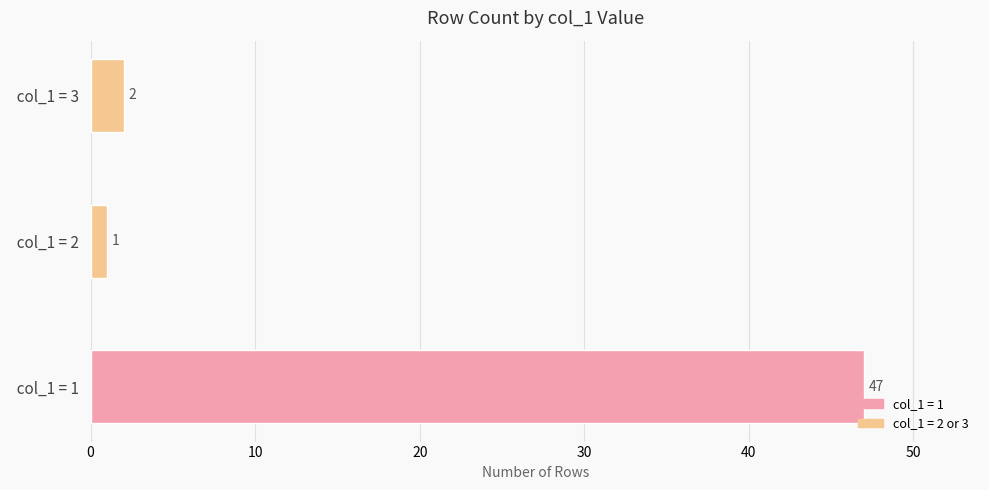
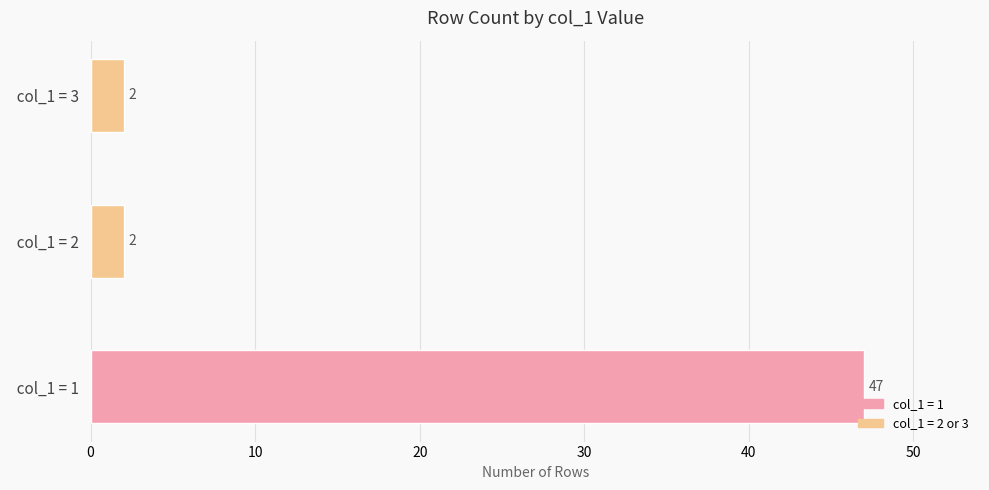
col_1 = 2: 1 -> 2
